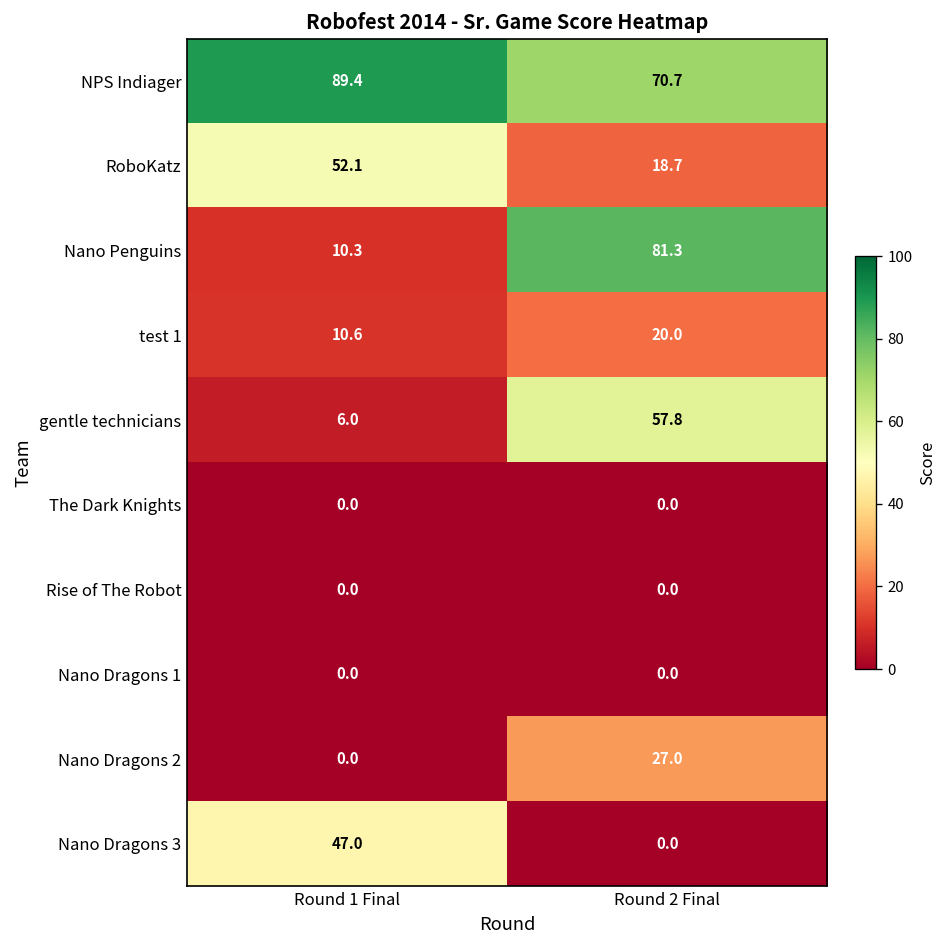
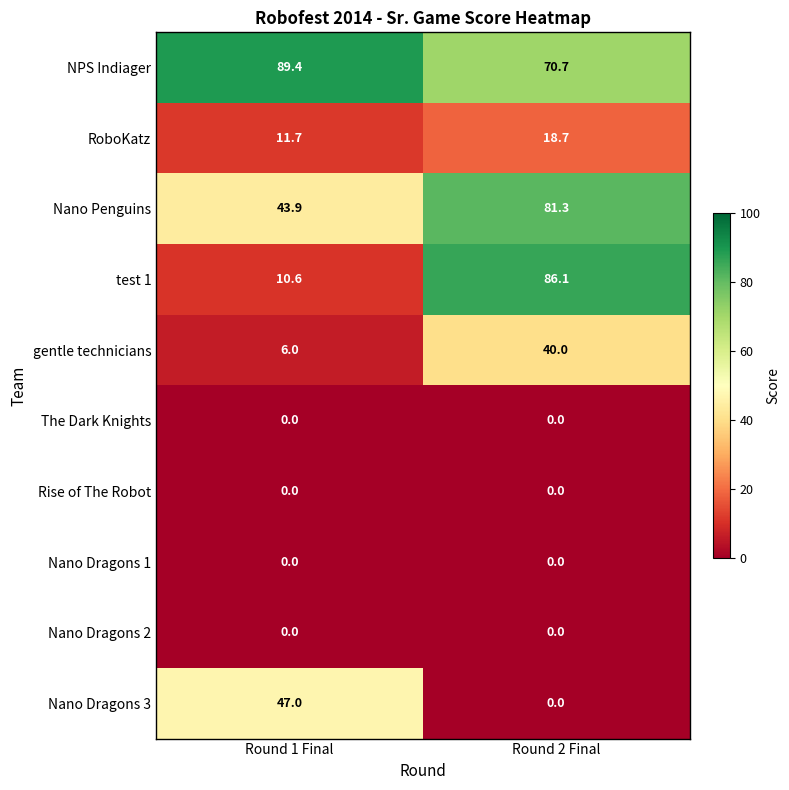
RoboKatz, Round 1 Final: 52.1 -> 11.7
Nano Penguins, Round 1 Final: 10.3 -> 43.9
test 1, Round 2 Final: 20.0 -> 86.1
gentle technicians, Round 2 Final: 57.8 -> 40.0
Nano Dragons 2, Round 2 Final: 27.0 -> 0.0
